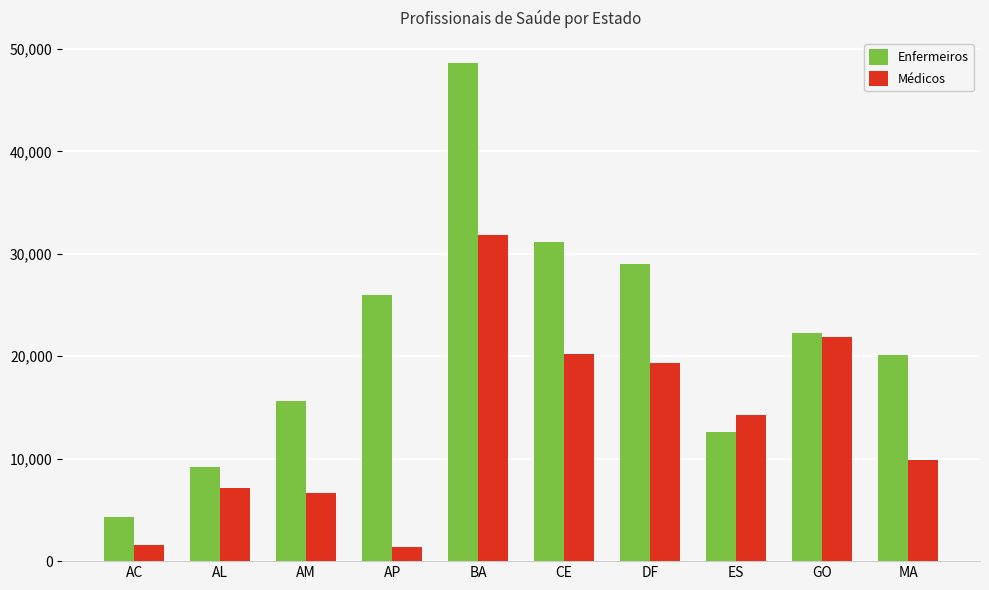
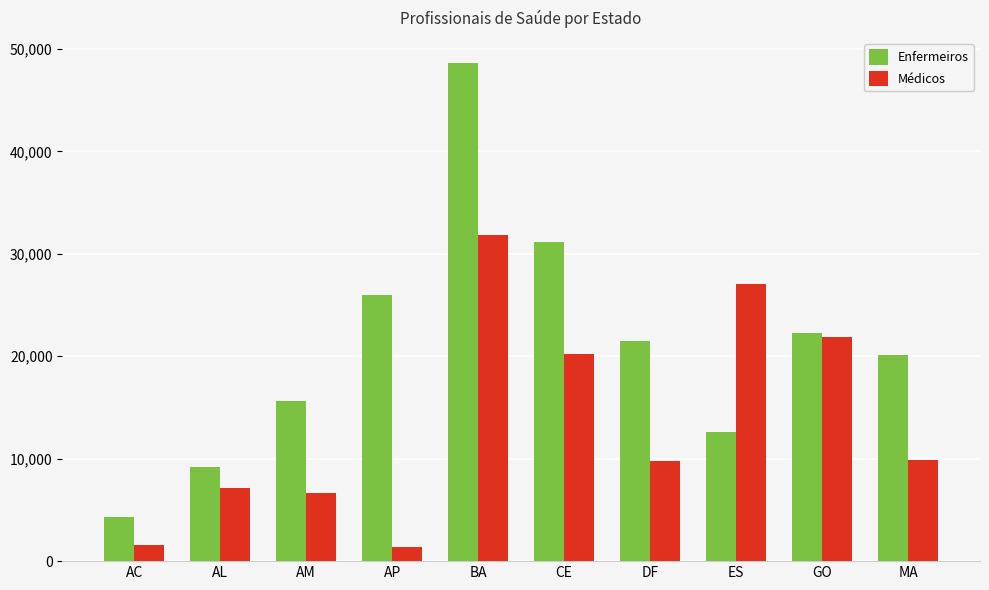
Enfermeiros, DF: 29,000 -> 21,500
Médicos, DF: 19,300 -> 9,800
Médicos, ES: 14,200 -> 27,100
